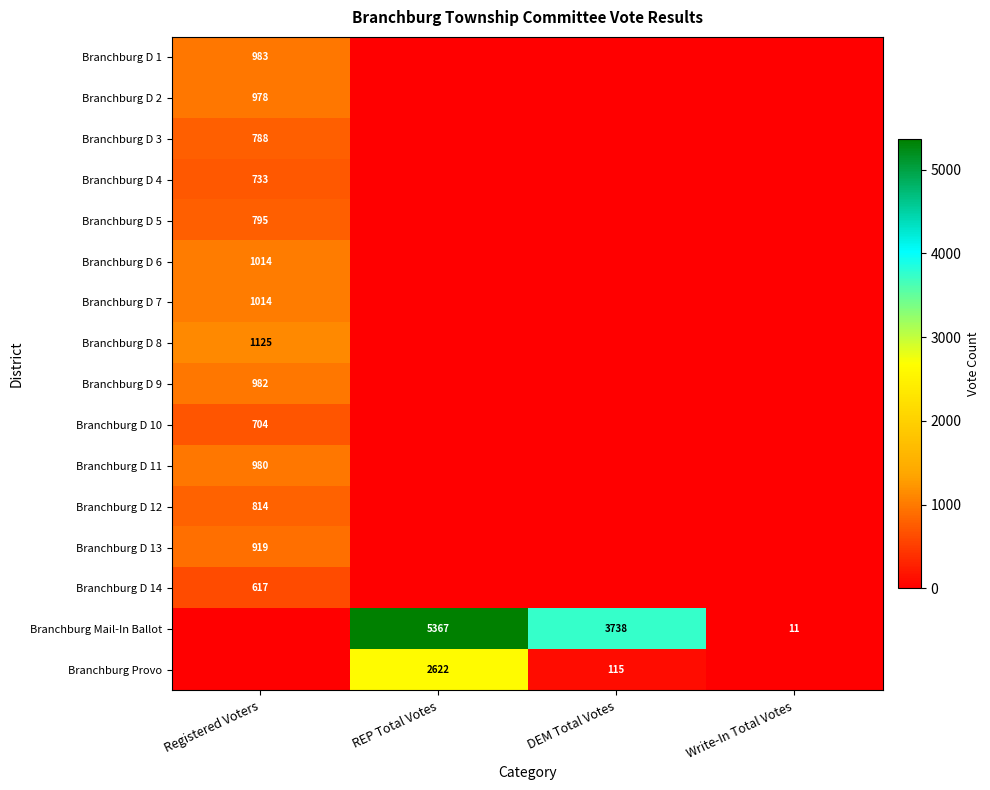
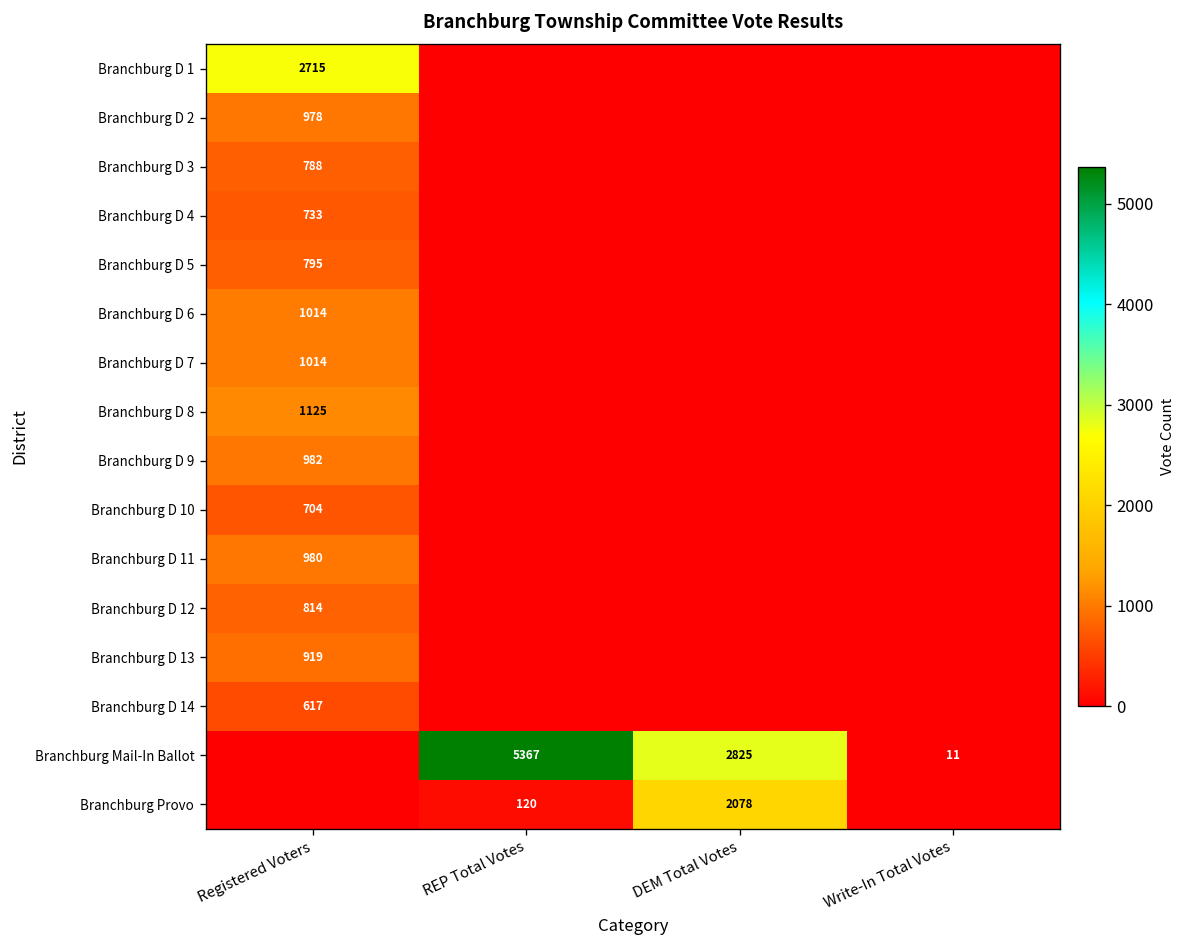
Branchburg D 1, Registered Voters: 983 -> 2715
Branchburg Mail-In Ballot, DEM Total Votes: 3738 -> 2825
Branchburg Provo, REP Total Votes: 2622 -> 120
Branchburg Provo, DEM Total Votes: 115 -> 2078
